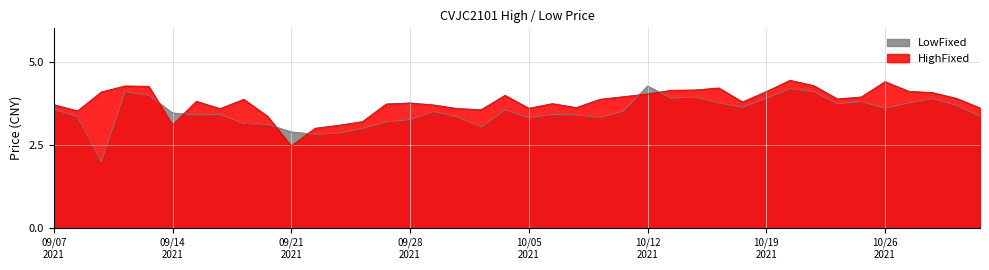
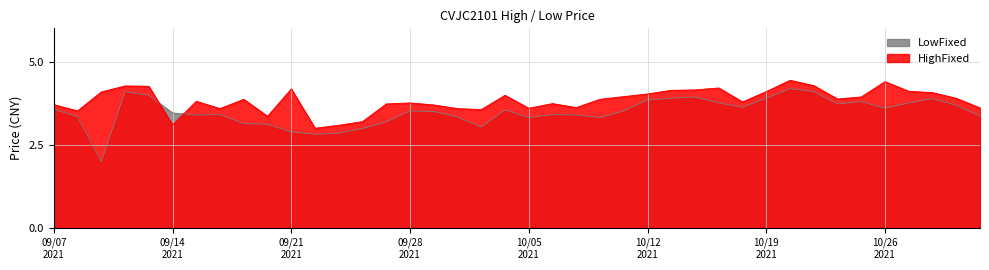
HighFixed, 09/21 2021: 2.5 -> 4.2
LowFixed, 09/28 2021: 3.3 -> 3.5
LowFixed, 10/12 2021: 4.3 -> 3.9
